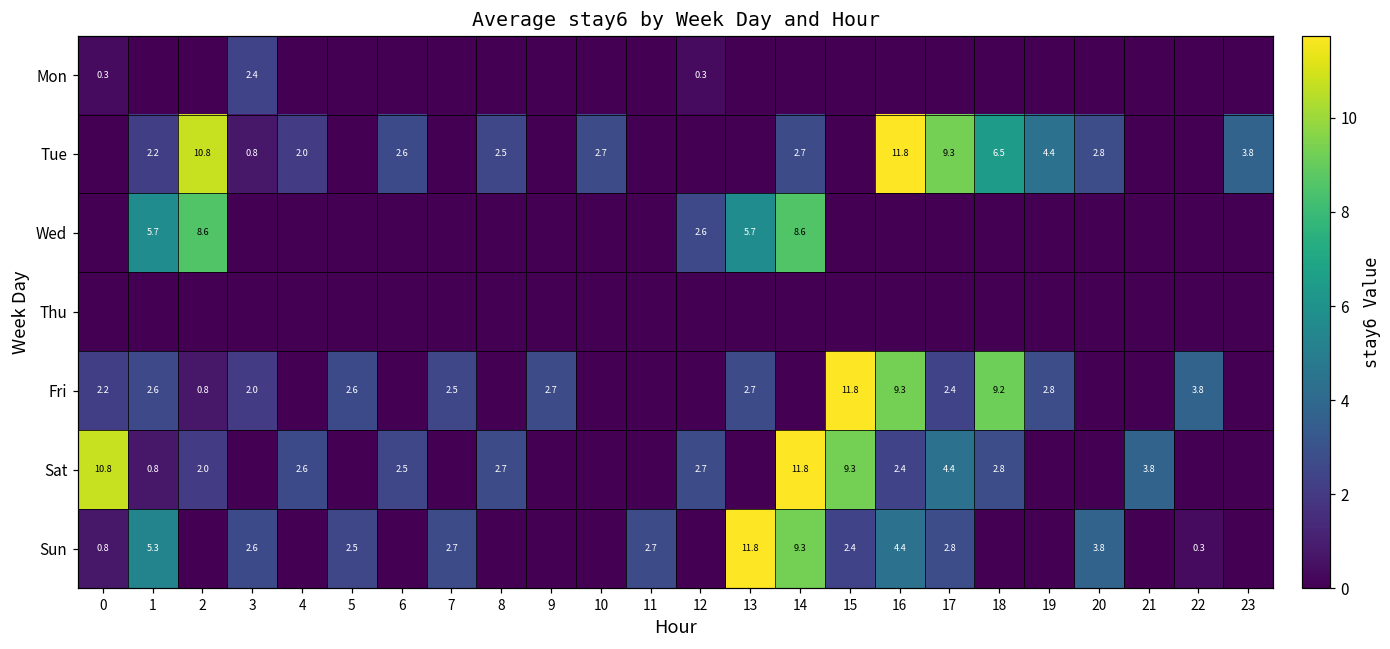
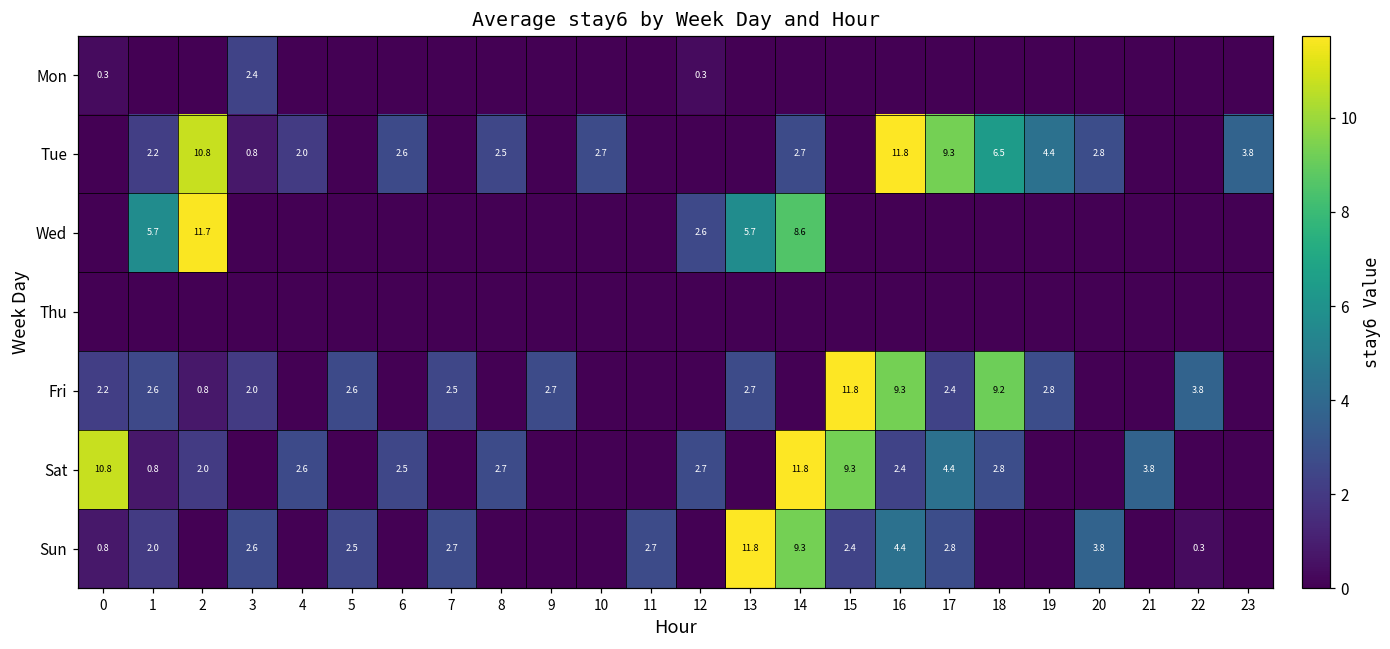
Wed, 2: 8.6 -> 11.7
Sun, 1: 5.3 -> 2.0
